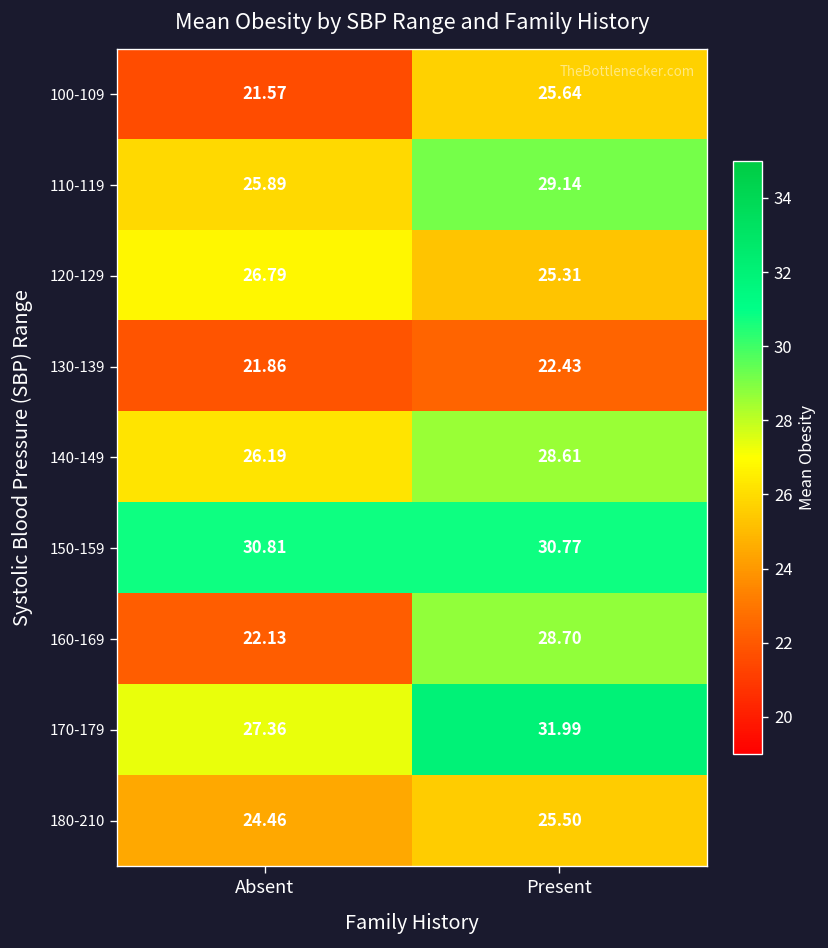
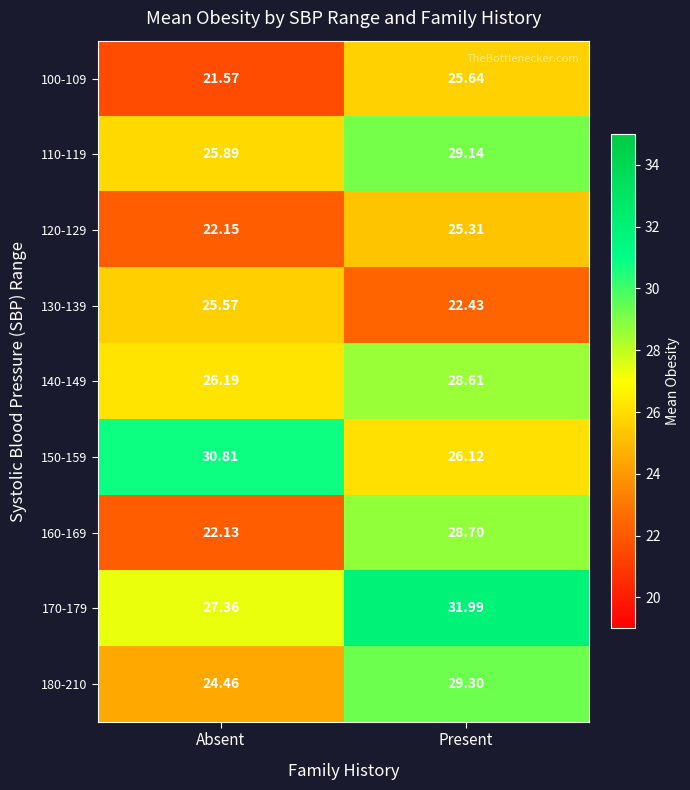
120-129, Absent: 26.79 -> 22.15
130-139, Absent: 21.86 -> 25.57
150-159, Present: 30.77 -> 26.12
180-210, Present: 25.50 -> 29.30
